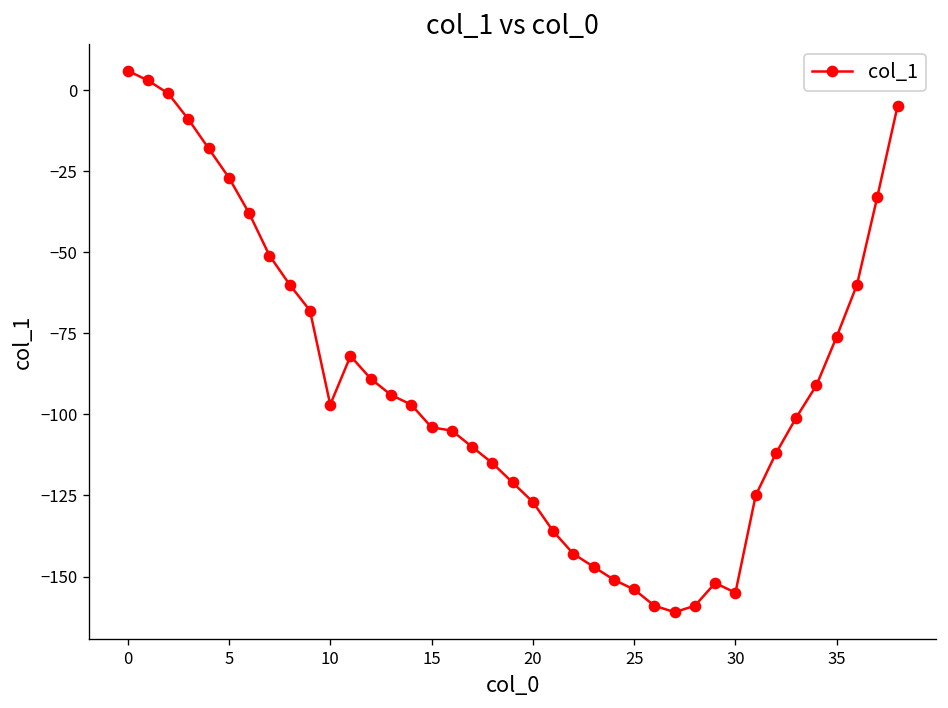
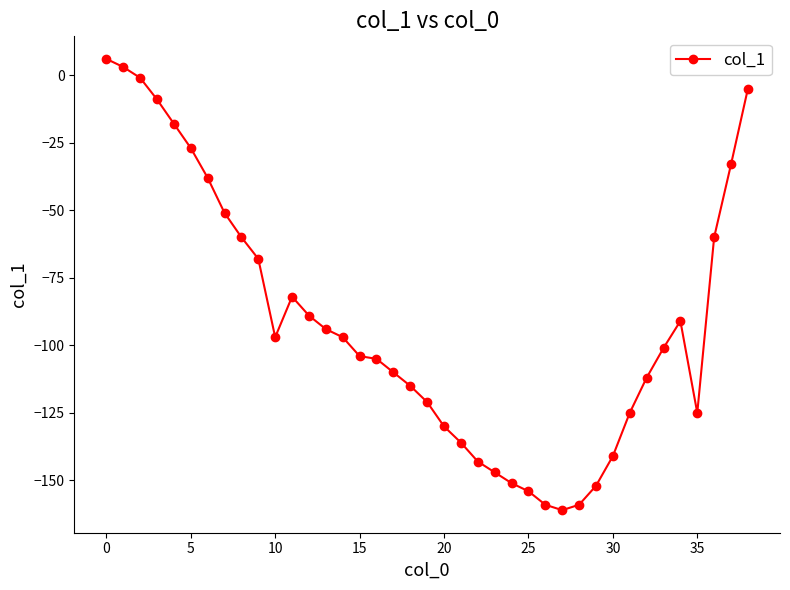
20: -127 -> -130
30: -155 -> -141
35: -76 -> -125
